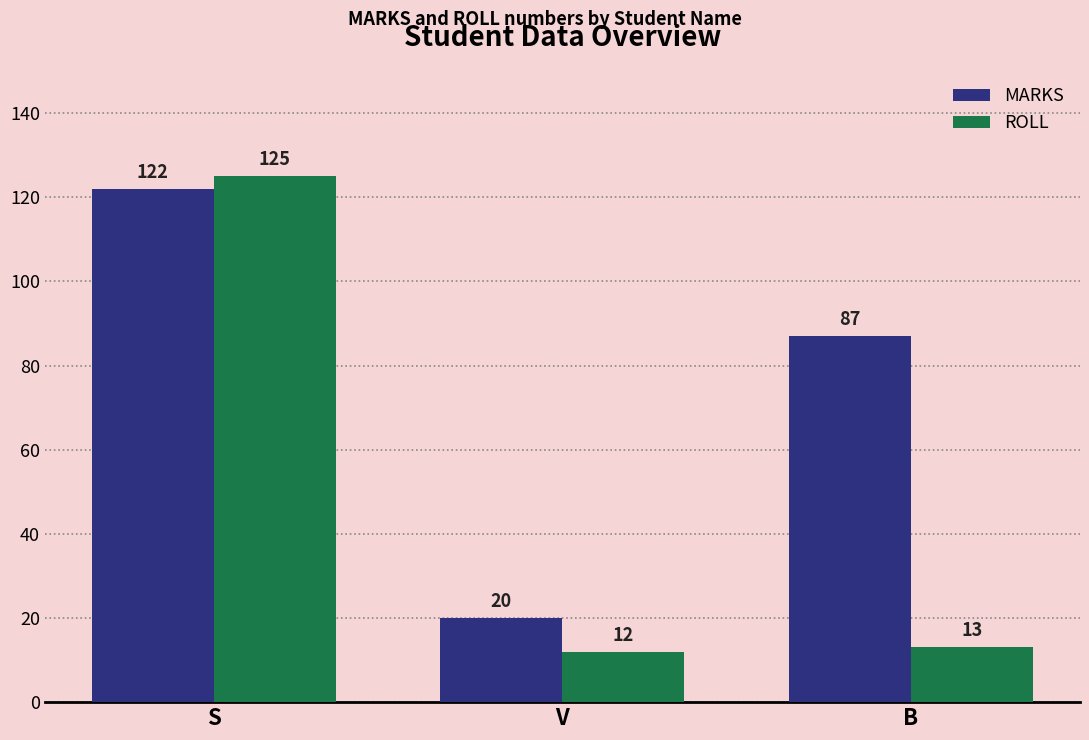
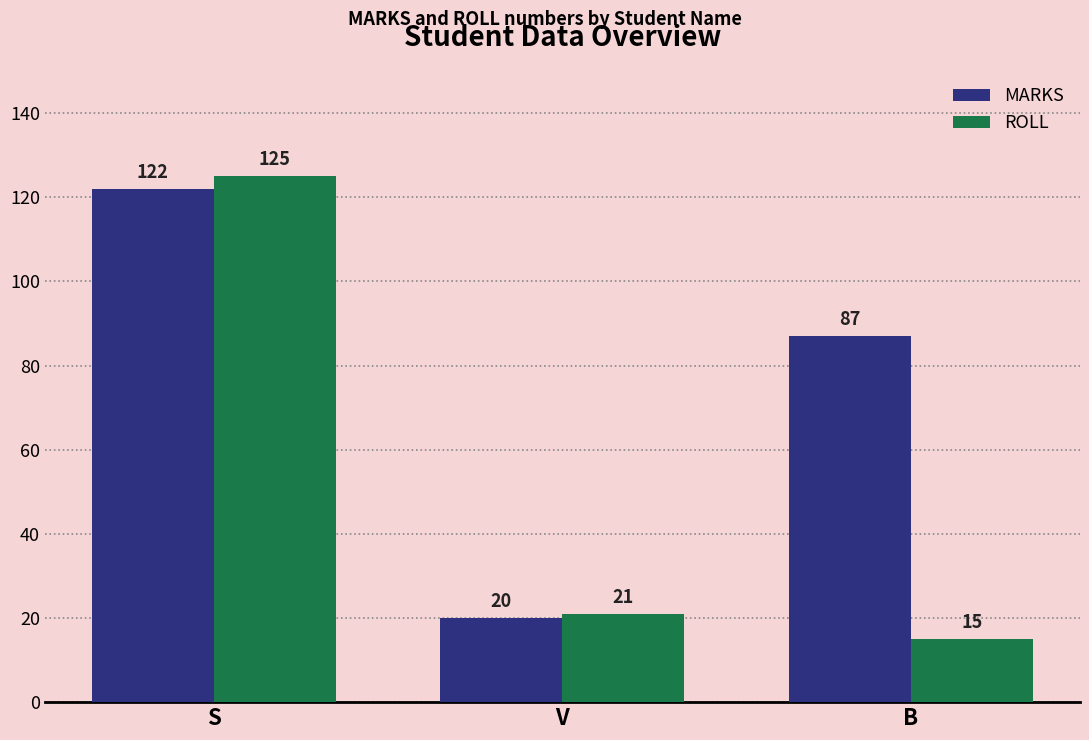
ROLL, V: 12 -> 21
ROLL, B: 13 -> 15
